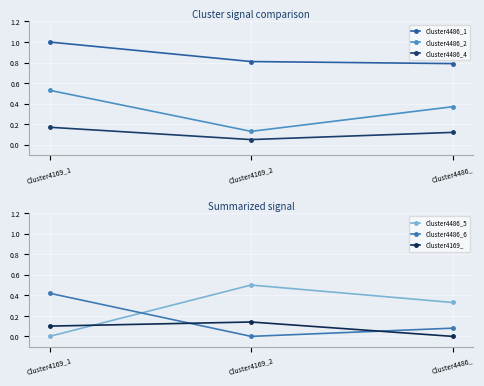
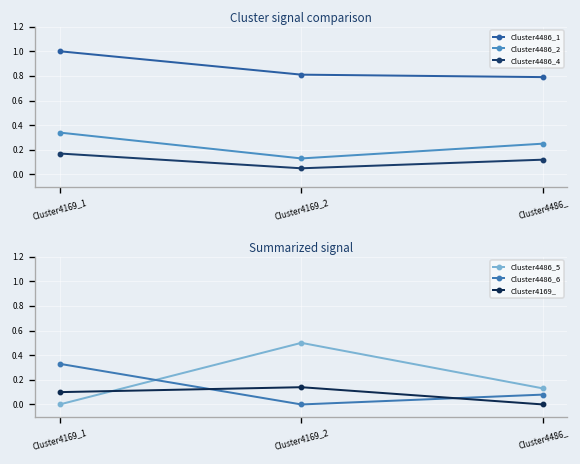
Cluster signal comparison, Cluster4486_2, Cluster4169_1: 0.53 -> 0.34
Cluster signal comparison, Cluster4486_2, Cluster4486_: 0.37 -> 0.25
Summarized signal, Cluster4486_6, Cluster4169_1: 0.42 -> 0.33
Summarized signal, Cluster4486_5, Cluster4486_: 0.33 -> 0.13
